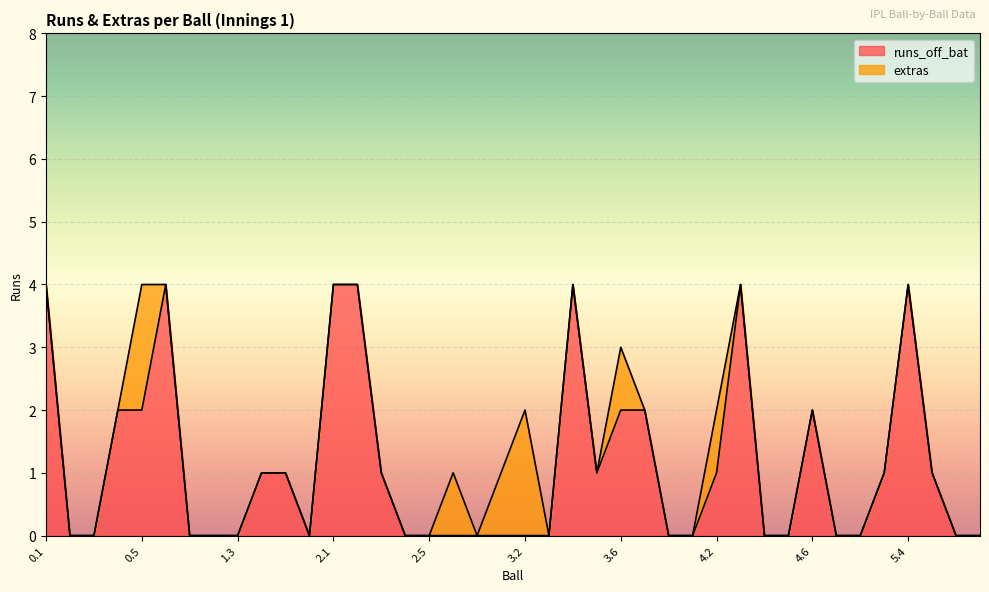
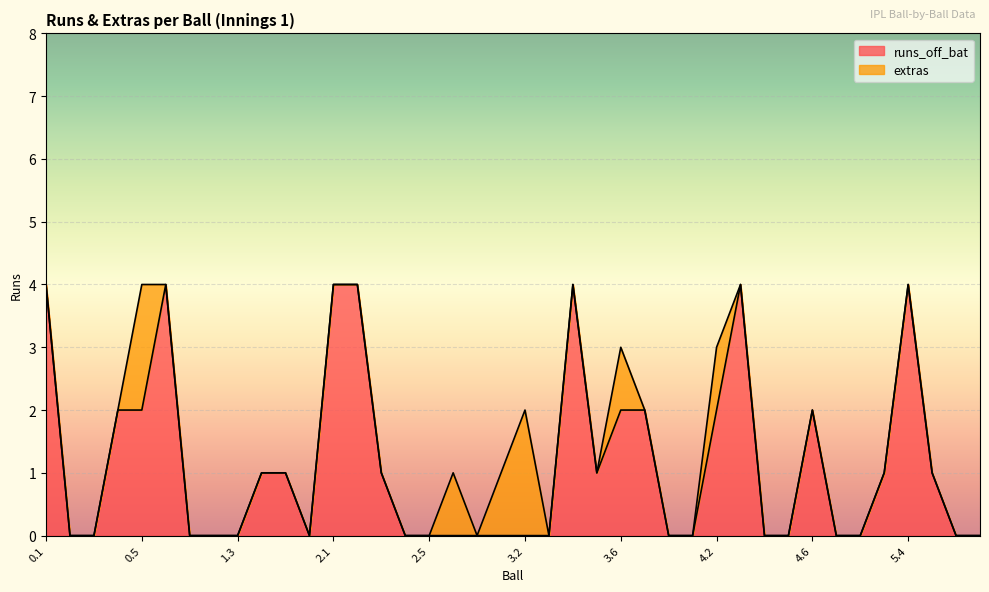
runs_off_bat, 4.2: 1 -> 2
